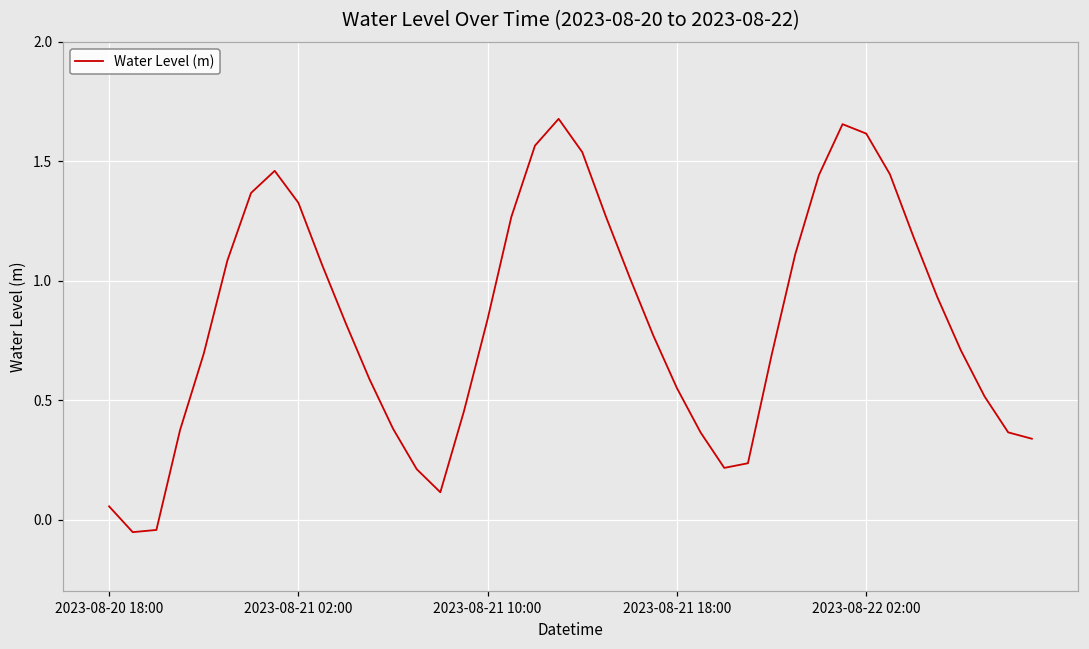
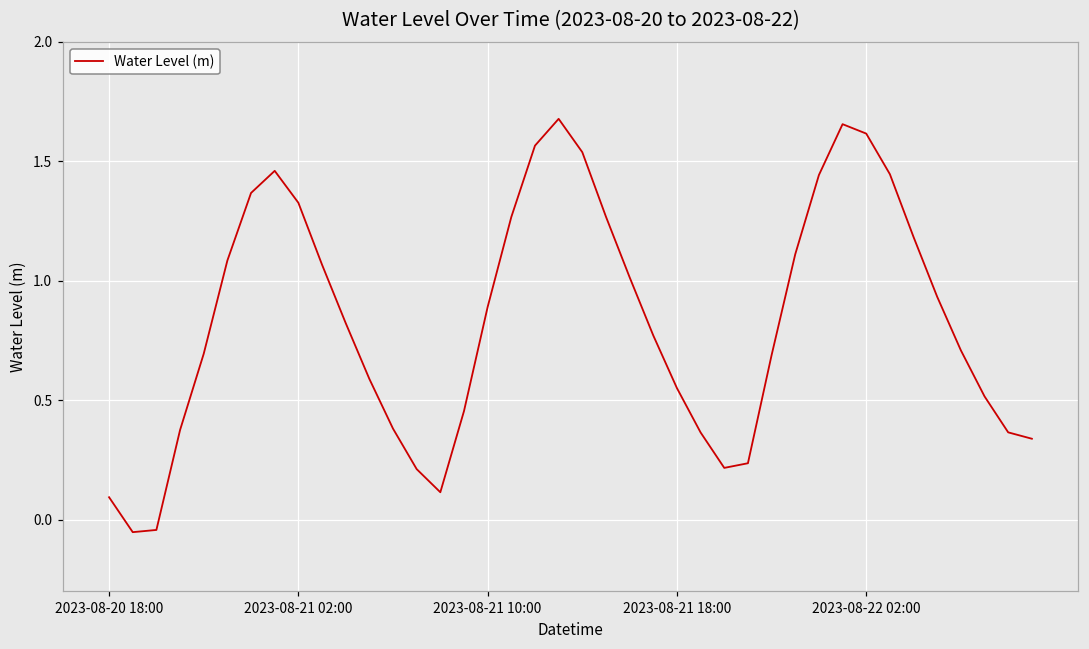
2023-08-20 18:00: 0.06 -> 0.09
2023-08-21 10:00: 0.84 -> 0.89
